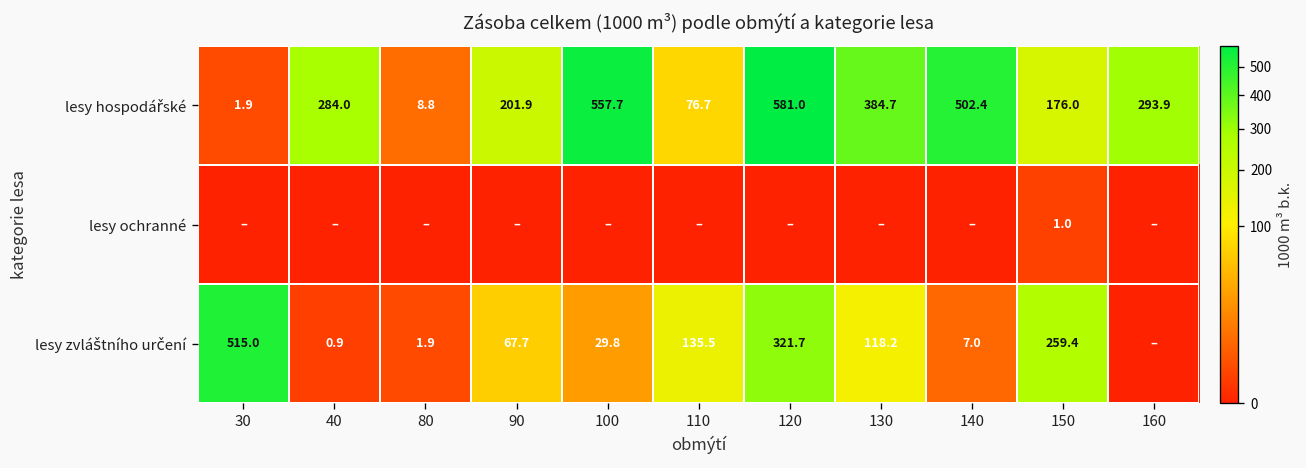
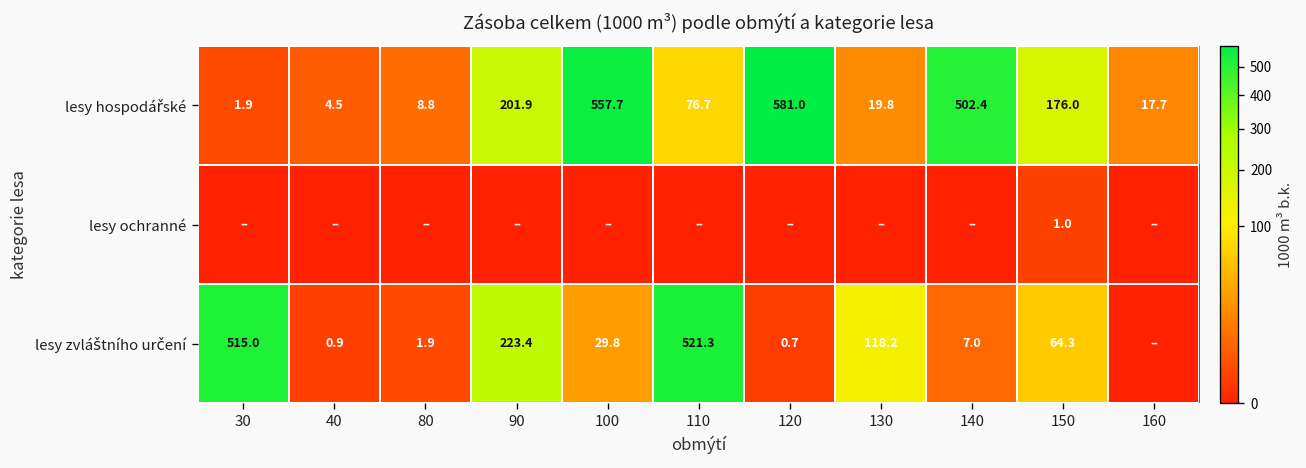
lesy hospodářské, 40: 284.0 -> 4.5
lesy hospodářské, 130: 384.7 -> 19.8
lesy hospodářské, 160: 293.9 -> 17.7
lesy zvláštního určení, 90: 67.7 -> 223.4
lesy zvláštního určení, 110: 135.5 -> 521.3
lesy zvláštního určení, 120: 321.7 -> 0.7
lesy zvláštního určení, 150: 259.4 -> 64.3
